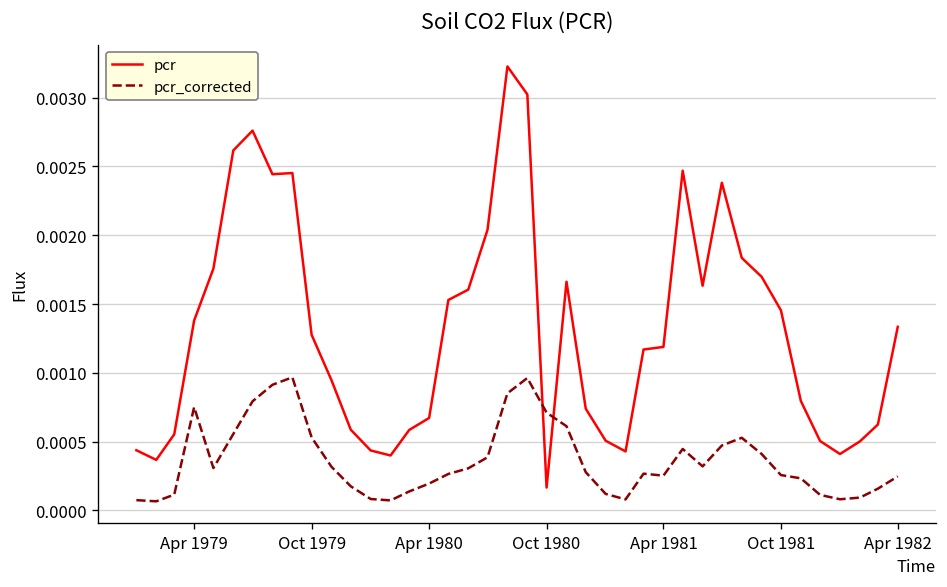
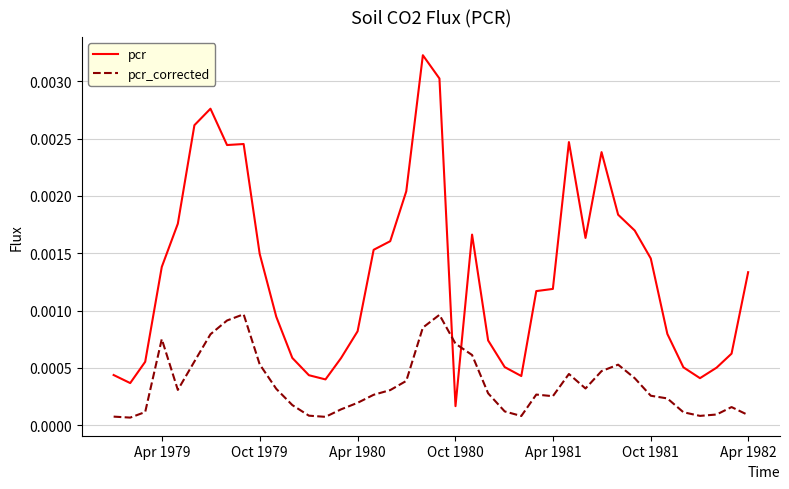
pcr, Oct 1979: 0.00128 -> 0.00149
pcr, Apr 1980: 0.00067 -> 0.00082
pcr_corrected, Apr 1982: 0.00025 -> 0.00009
